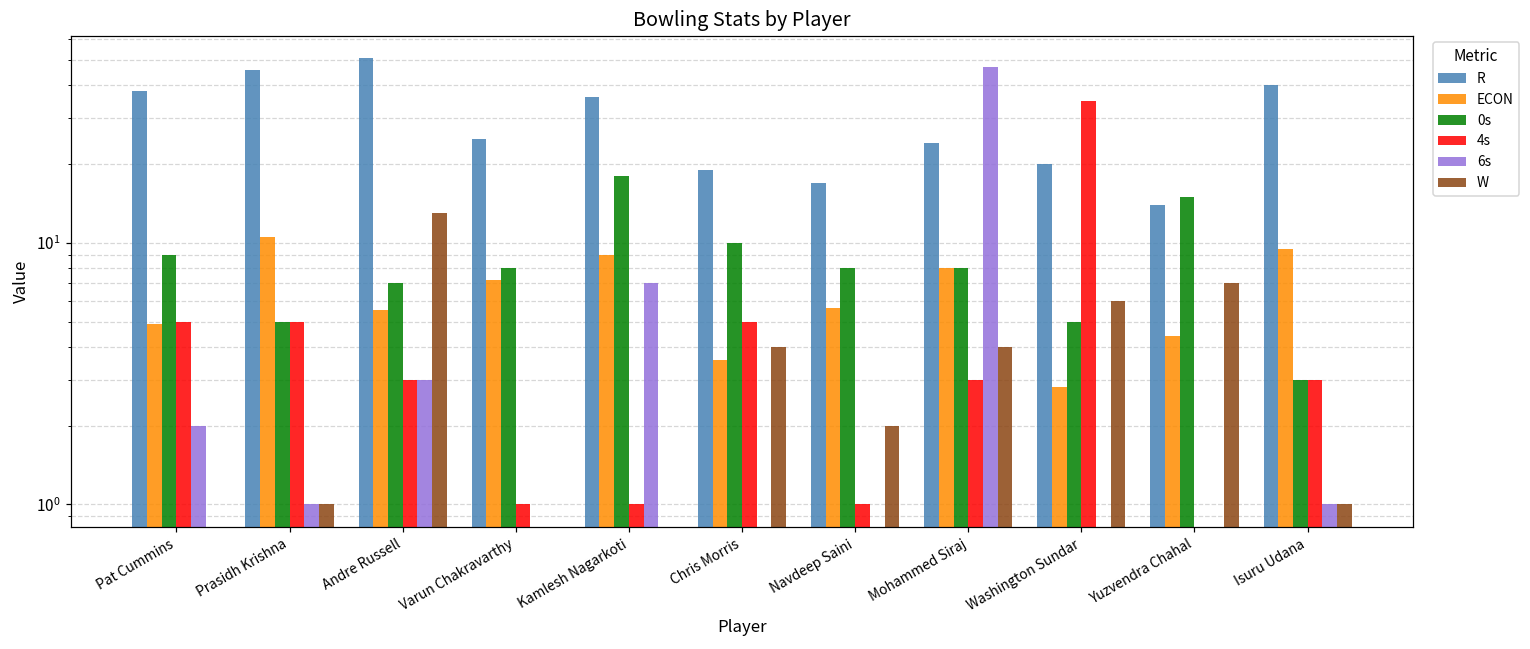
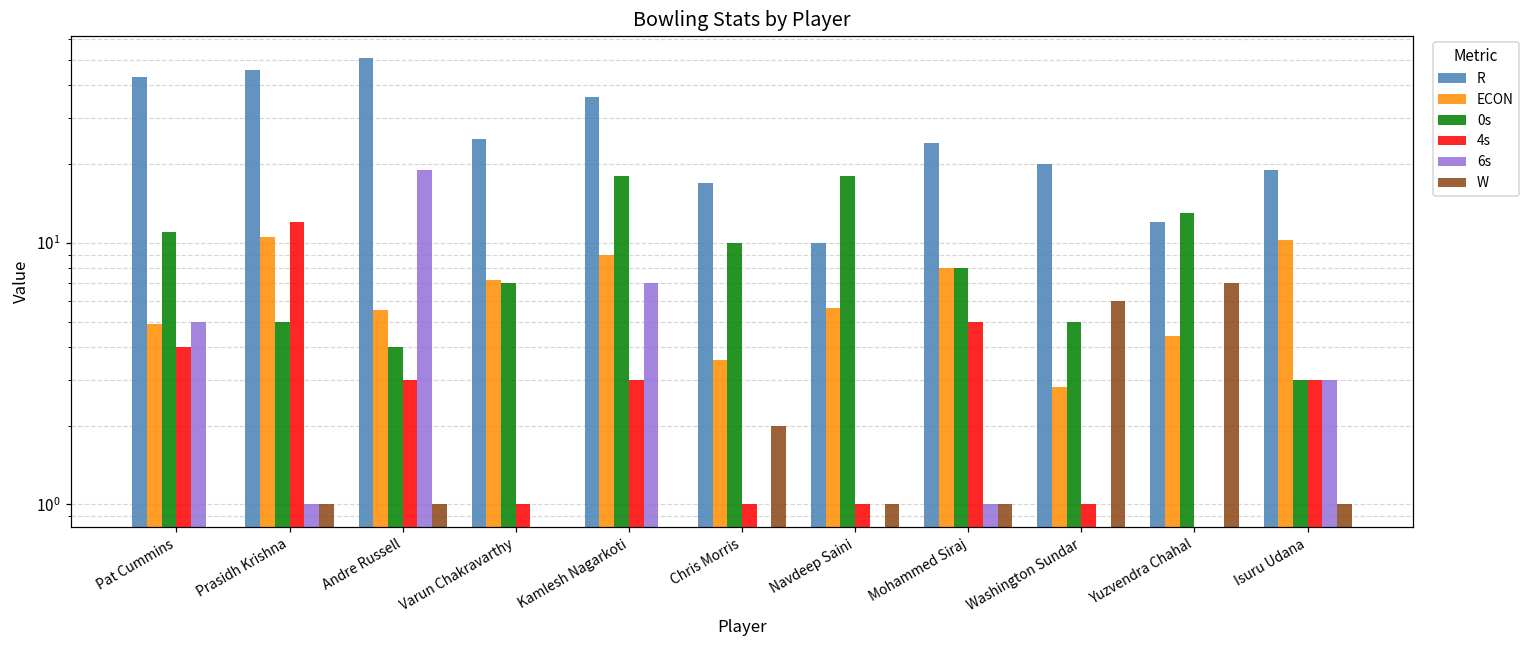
R, Pat Cummins: 38 -> 43
0s, Pat Cummins: 9 -> 11
4s, Pat Cummins: 5 -> 4
6s, Pat Cummins: 2 -> 5
4s, Prasidh Krishna: 5 -> 12
0s, Andre Russell: 7 -> 4
6s, Andre Russell: 3 -> 19
W, Andre Russell: 13 -> 1
0s, Varun Chakravarthy: 8 -> 7
4s, Kamlesh Nagarkoti: 1 -> 3
R, Chris Morris: 19 -> 17
4s, Chris Morris: 5 -> 1
W, Chris Morris: 4 -> 2
R, Navdeep Saini: 17 -> 10
0s, Navdeep Saini: 8 -> 18
W, Navdeep Saini: 2 -> 1
4s, Mohammed Siraj: 3 -> 5
6s, Mohammed Siraj: 47 -> 1
W, Mohammed Siraj: 4 -> 1
4s, Washington Sundar: 35 -> 1
R, Yuzvendra Chahal: 14 -> 12
0s, Yuzvendra Chahal: 15 -> 13
R, Isuru Udana: 40 -> 19
ECON, Isuru Udana: 9.5 -> 10.3
6s, Isuru Udana: 1 -> 3
